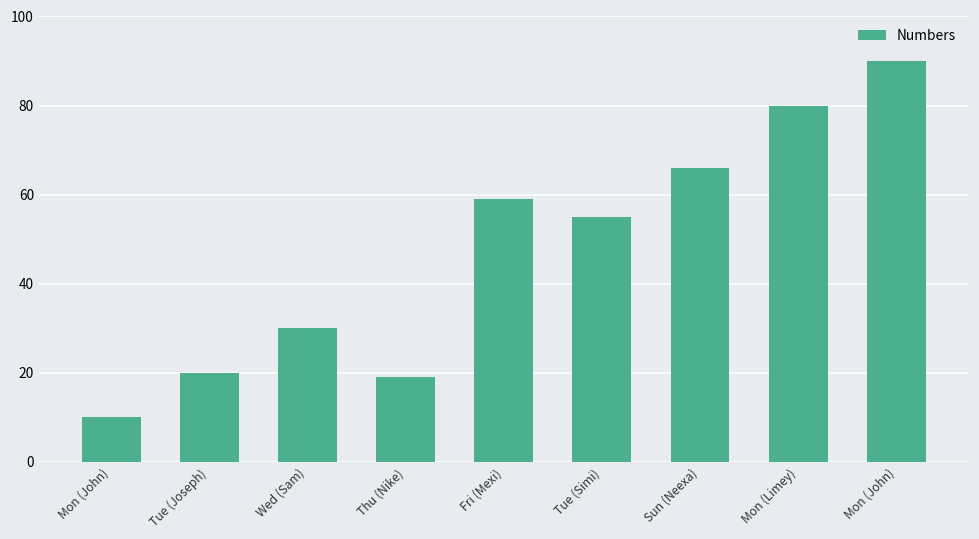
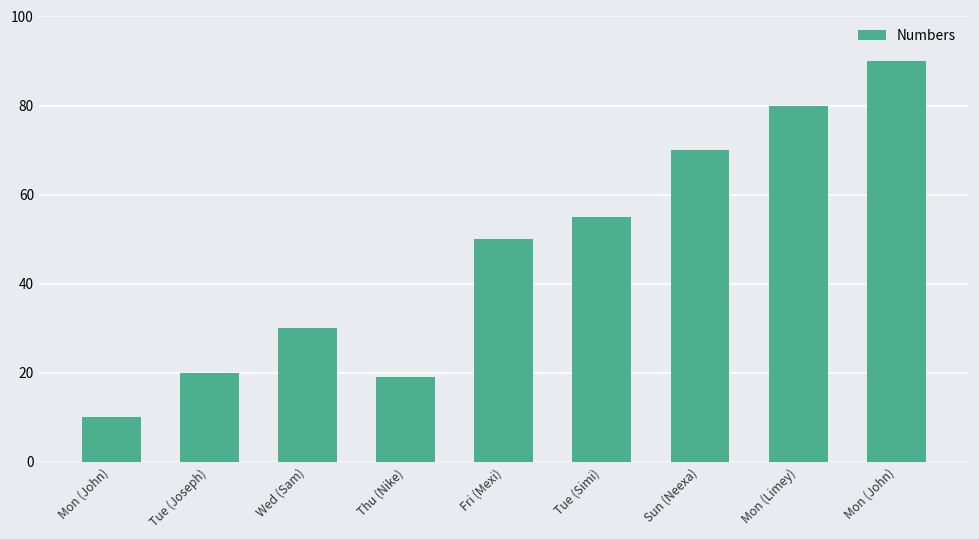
Fri (Mexi): 59 -> 50
Sun (Neexa): 66 -> 70
